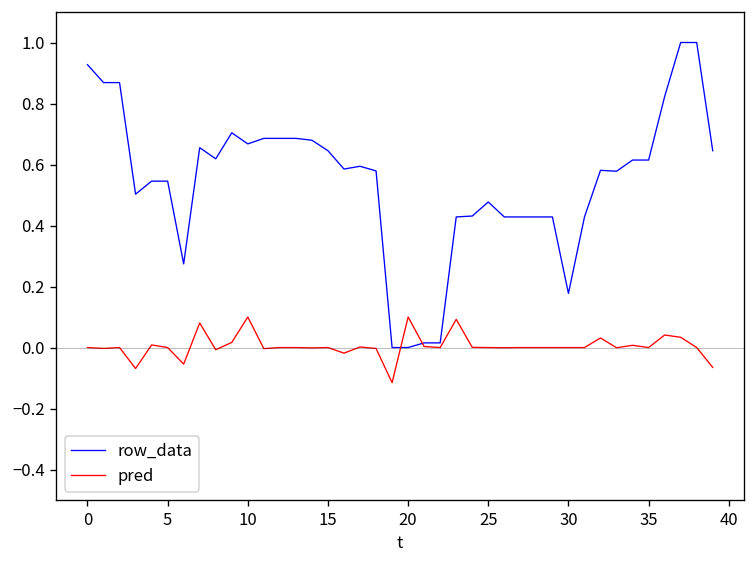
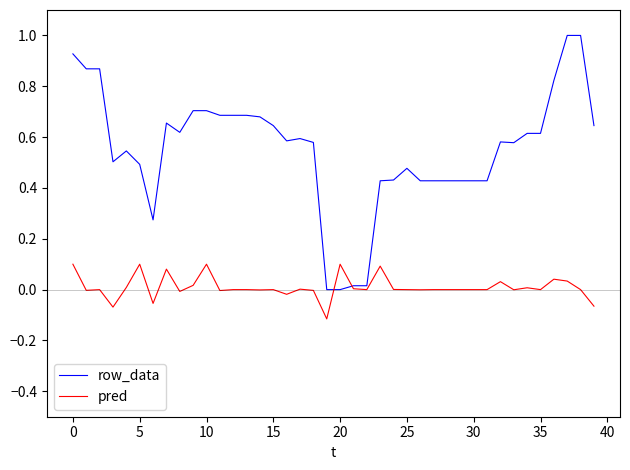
pred, 0: 0.0 -> 0.1
row_data, 5: 0.55 -> 0.49
pred, 5: 0.0 -> 0.1
row_data, 10: 0.67 -> 0.70
row_data, 30: 0.18 -> 0.43
